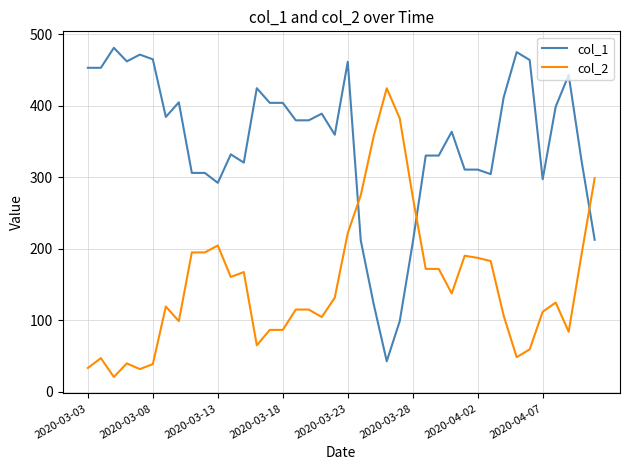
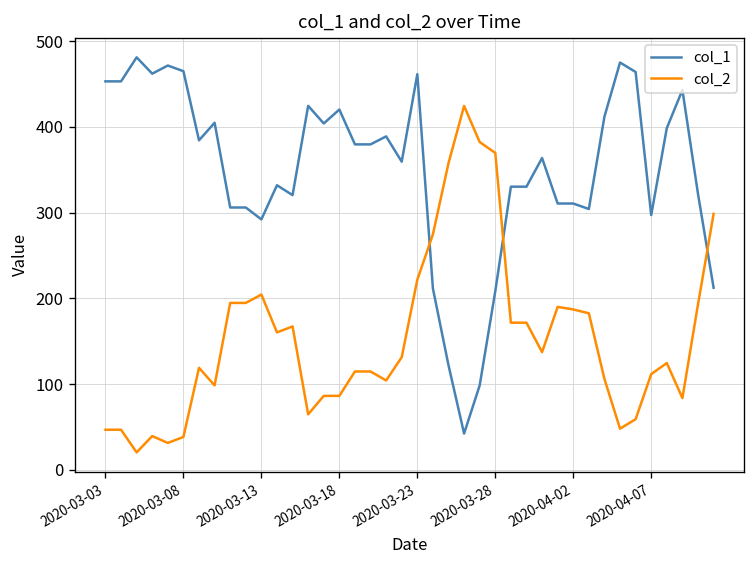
col_2, 2020-03-03: 30 -> 50
col_1, 2020-03-18: 400 -> 420
col_2, 2020-03-28: 270 -> 370
